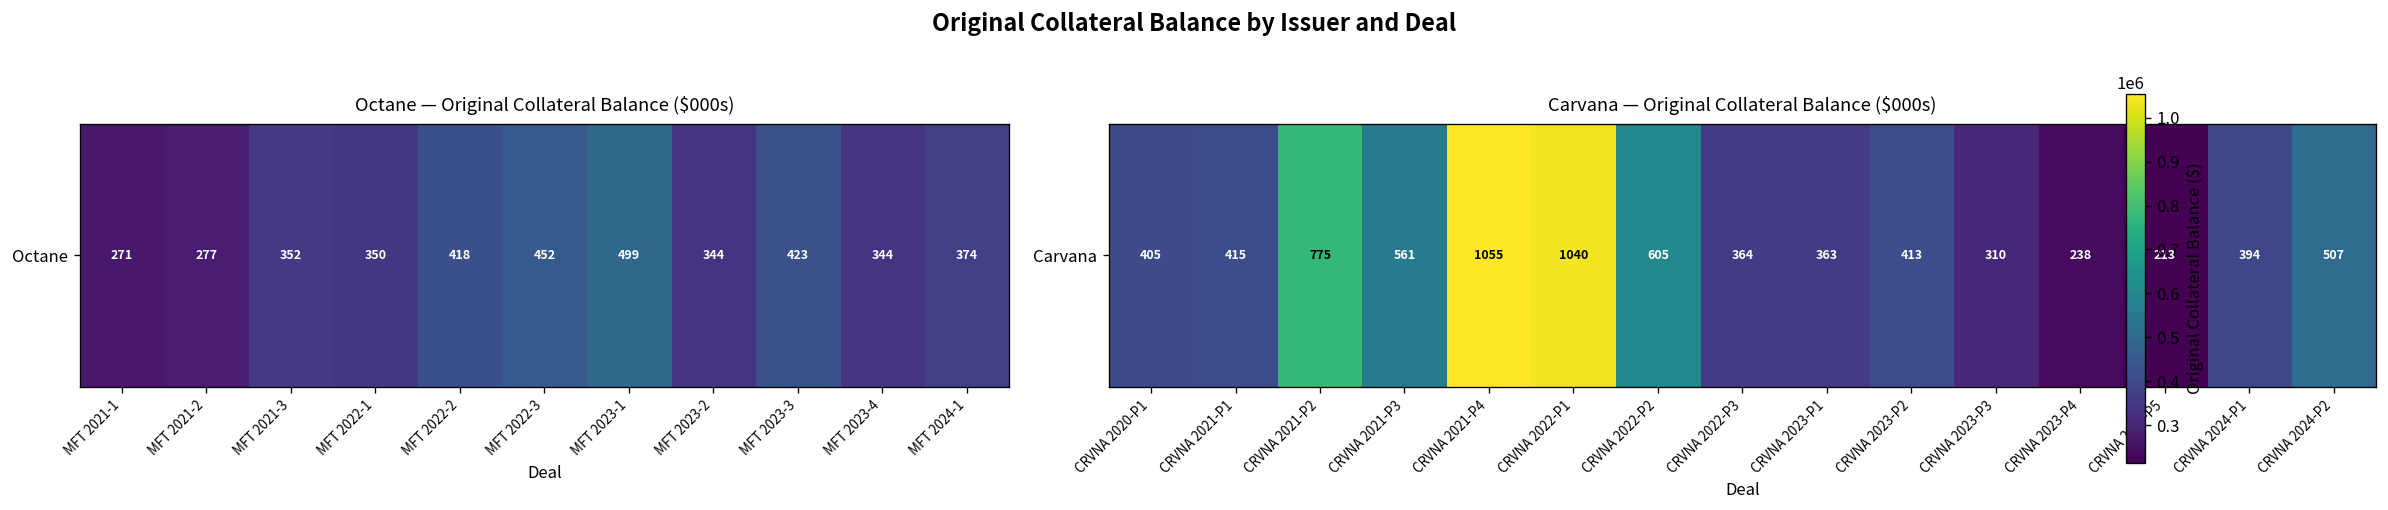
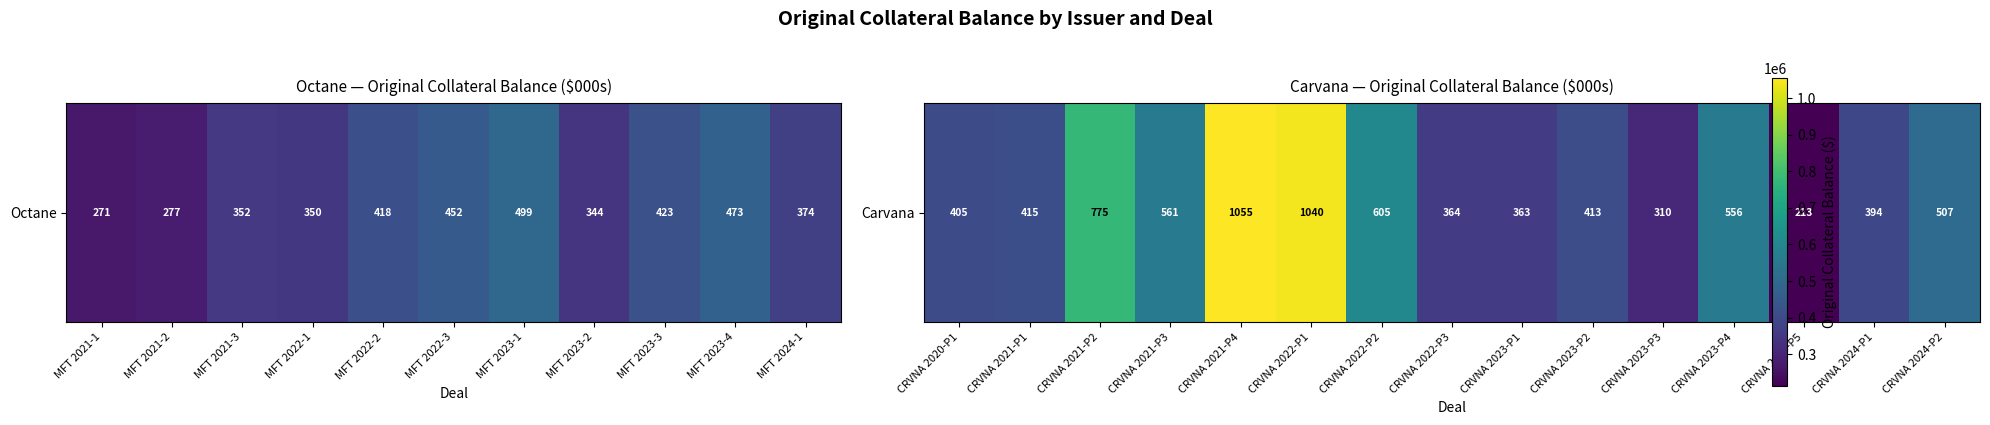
Octane — Original Collateral Balance ($000s), Octane, MFT 2023-4: 344 -> 473
Carvana — Original Collateral Balance ($000s), Carvana, CRVNA 2023-P4: 238 -> 556
